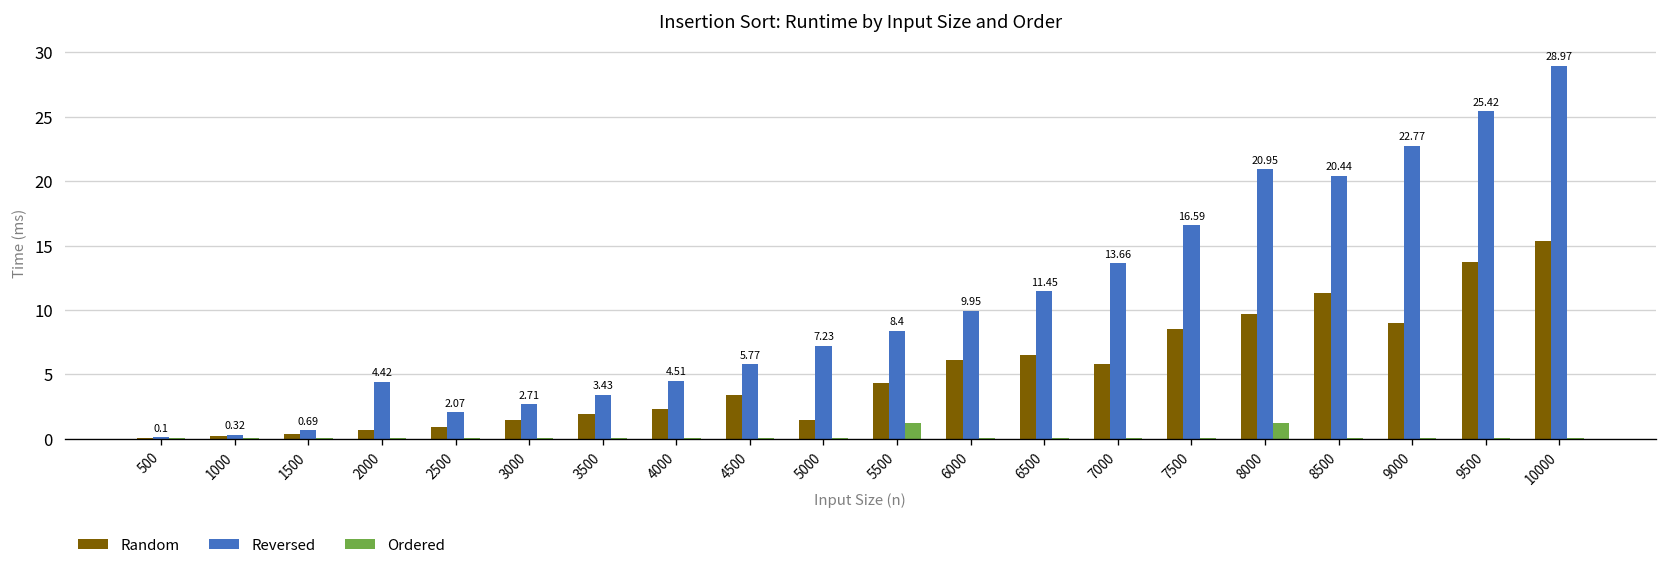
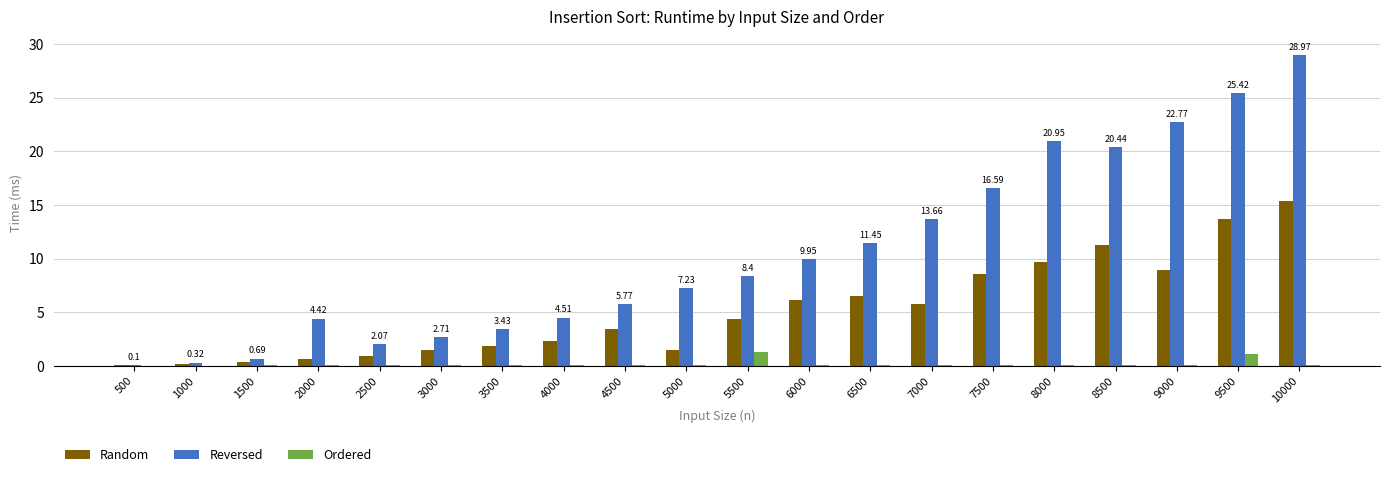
Ordered, 8000: 1.3 -> 0.1
Ordered, 9500: 0.1 -> 1.2
